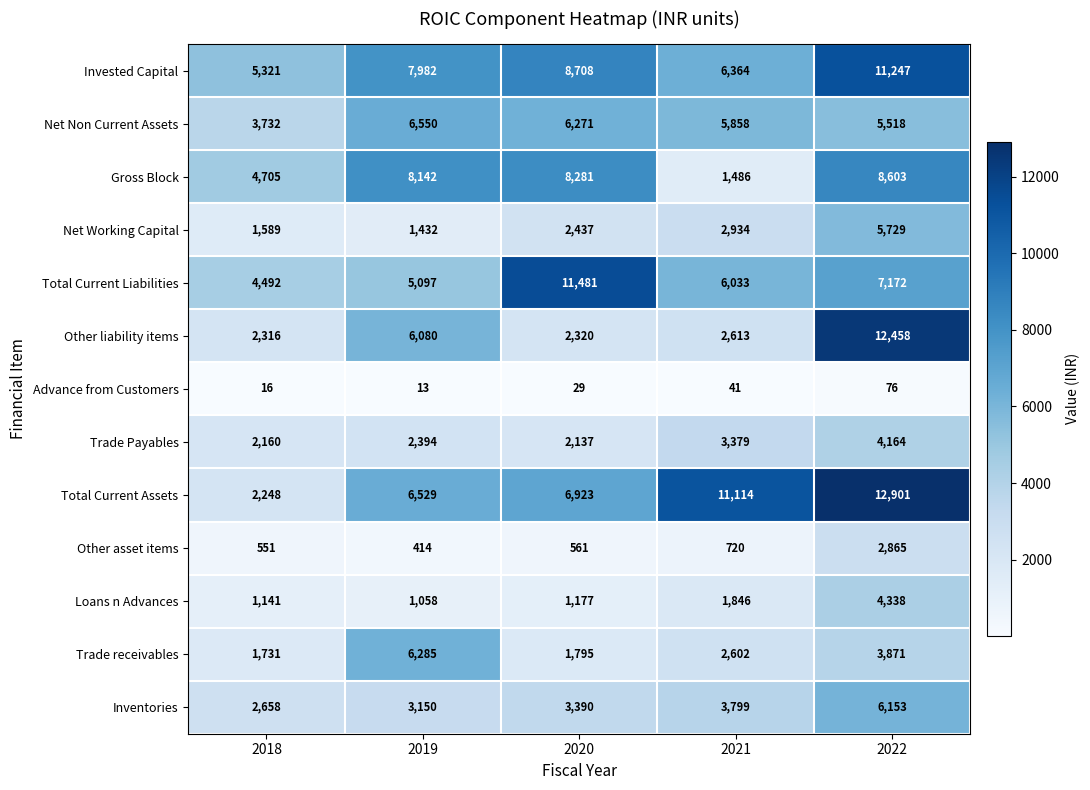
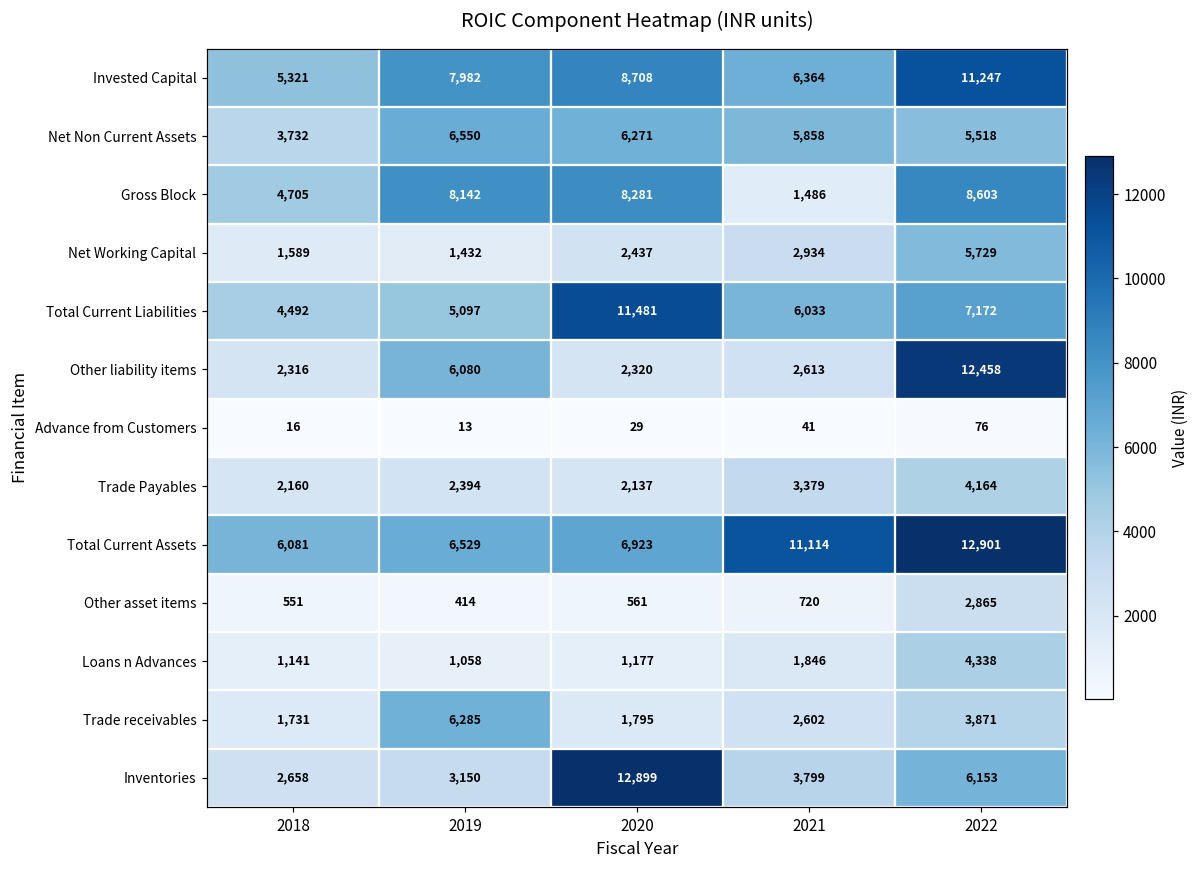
Total Current Assets, 2018: 2,248 -> 6,081
Inventories, 2020: 3,390 -> 12,899
